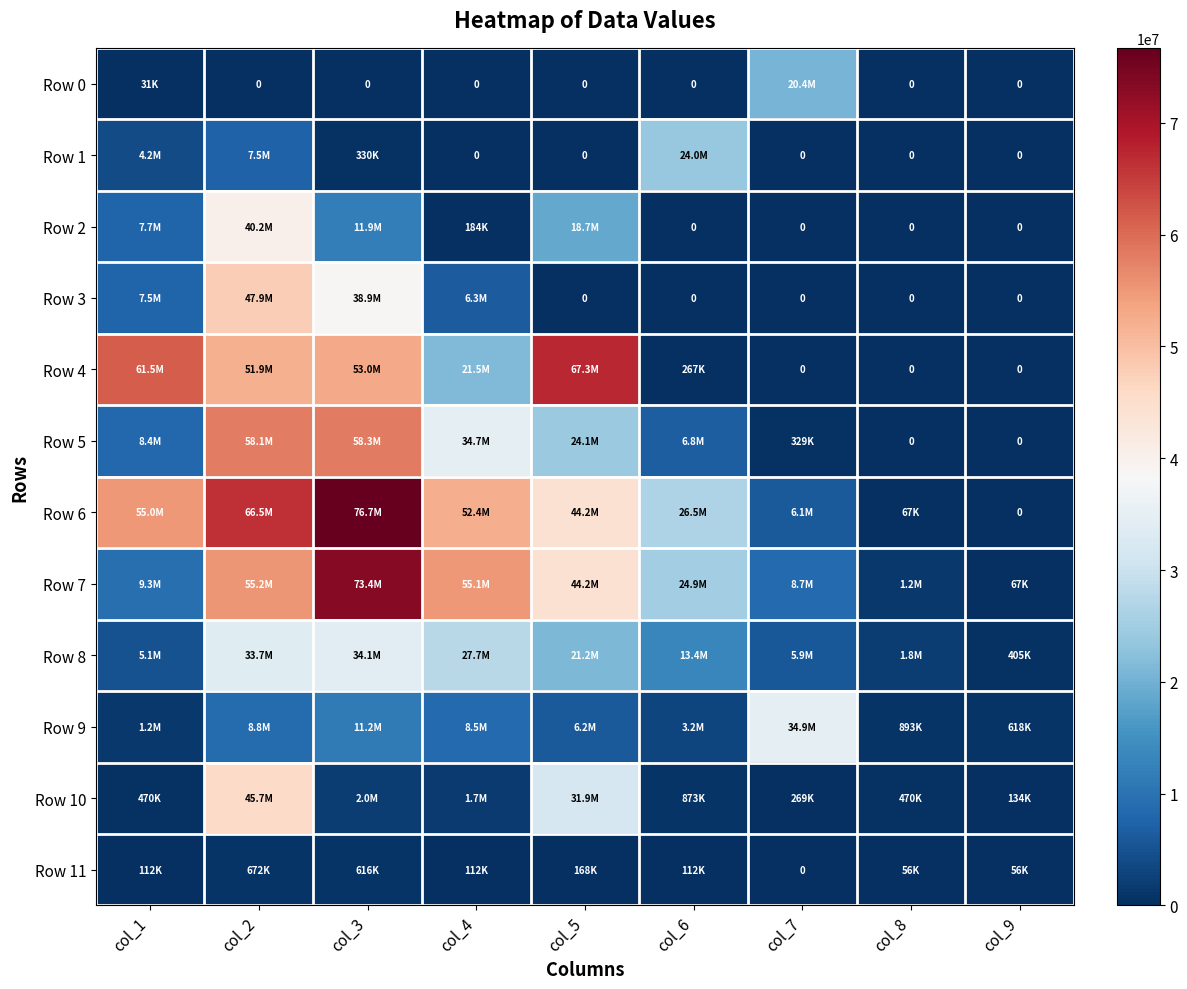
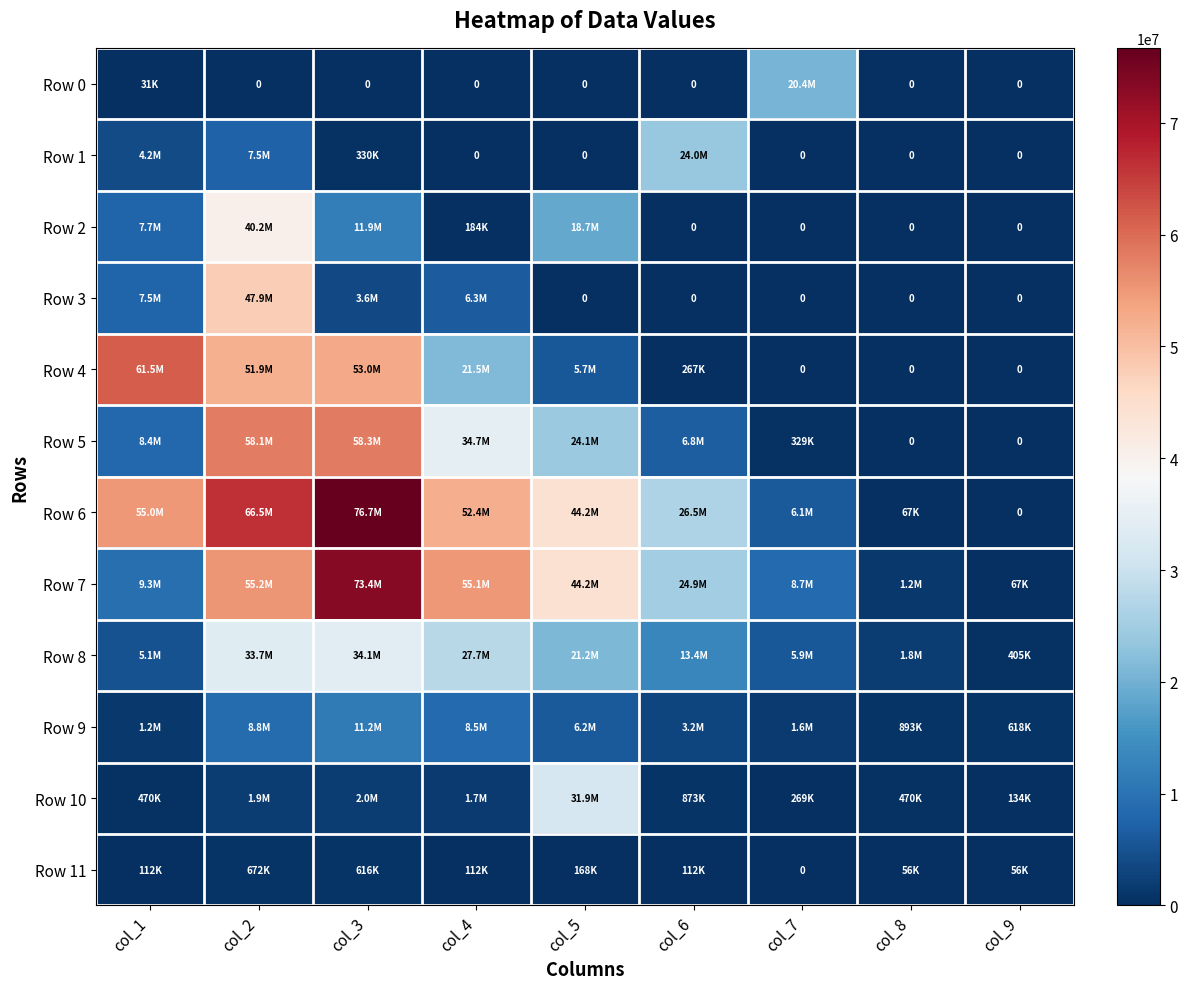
Row 3, col_3: 38.9M -> 3.6M
Row 4, col_5: 67.3M -> 5.7M
Row 9, col_7: 34.9M -> 1.6M
Row 10, col_2: 45.7M -> 1.9M
